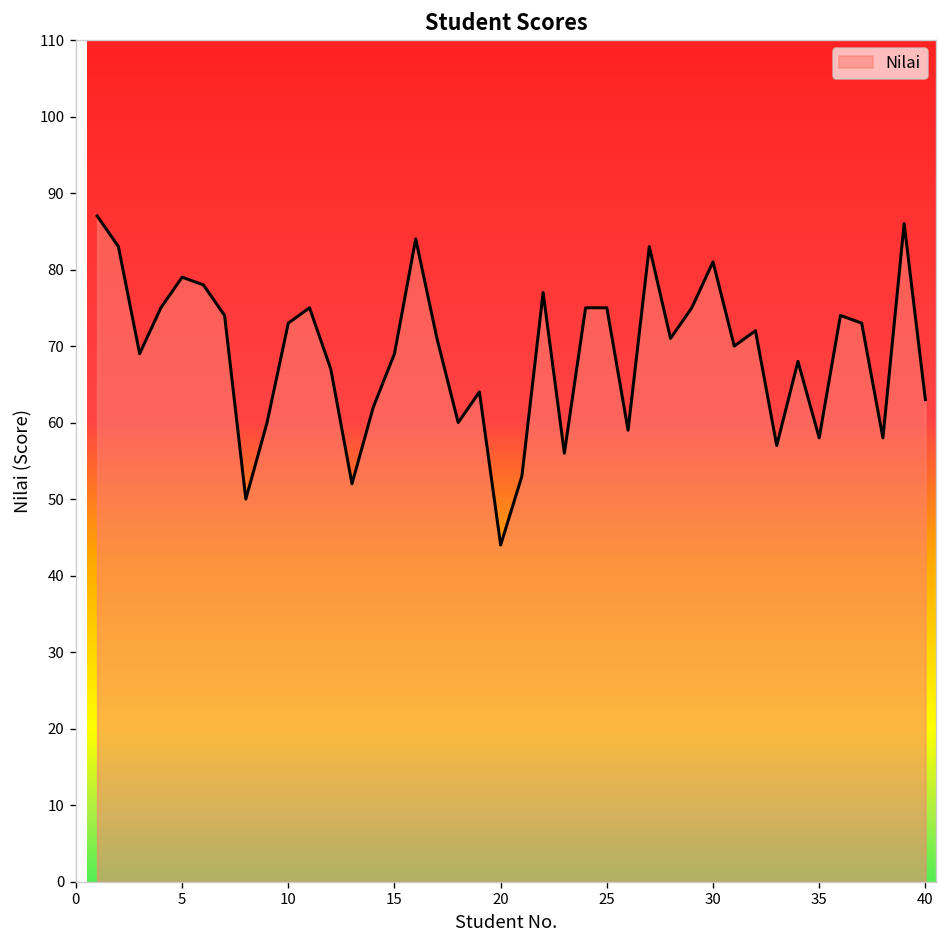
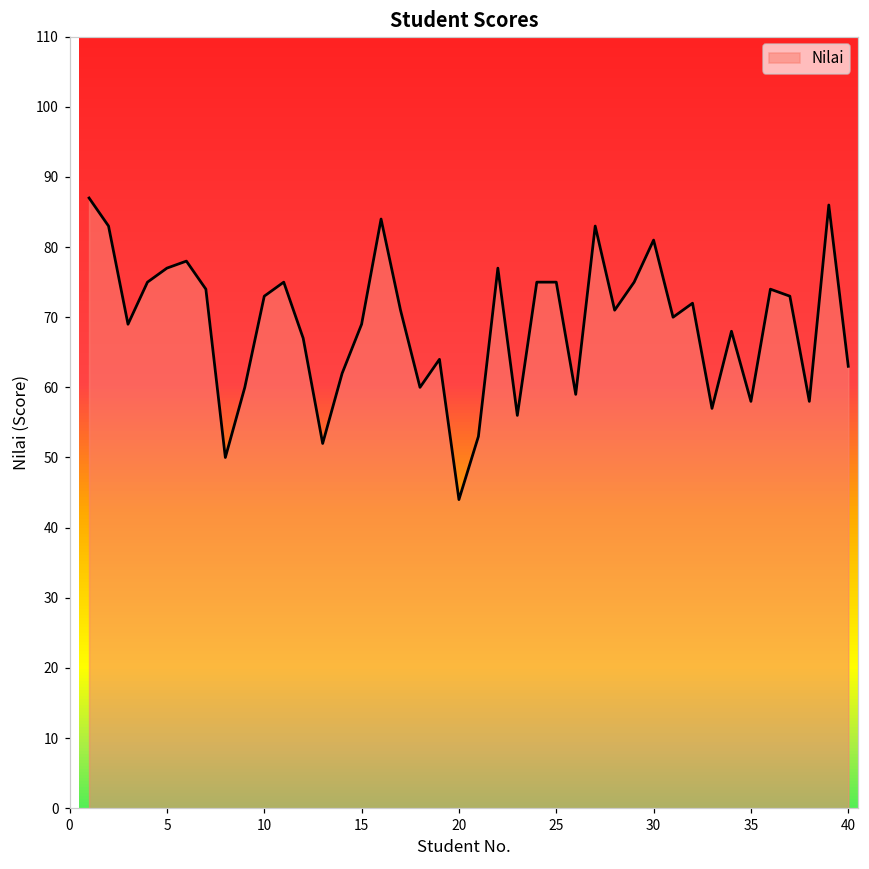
5: 79 -> 77
